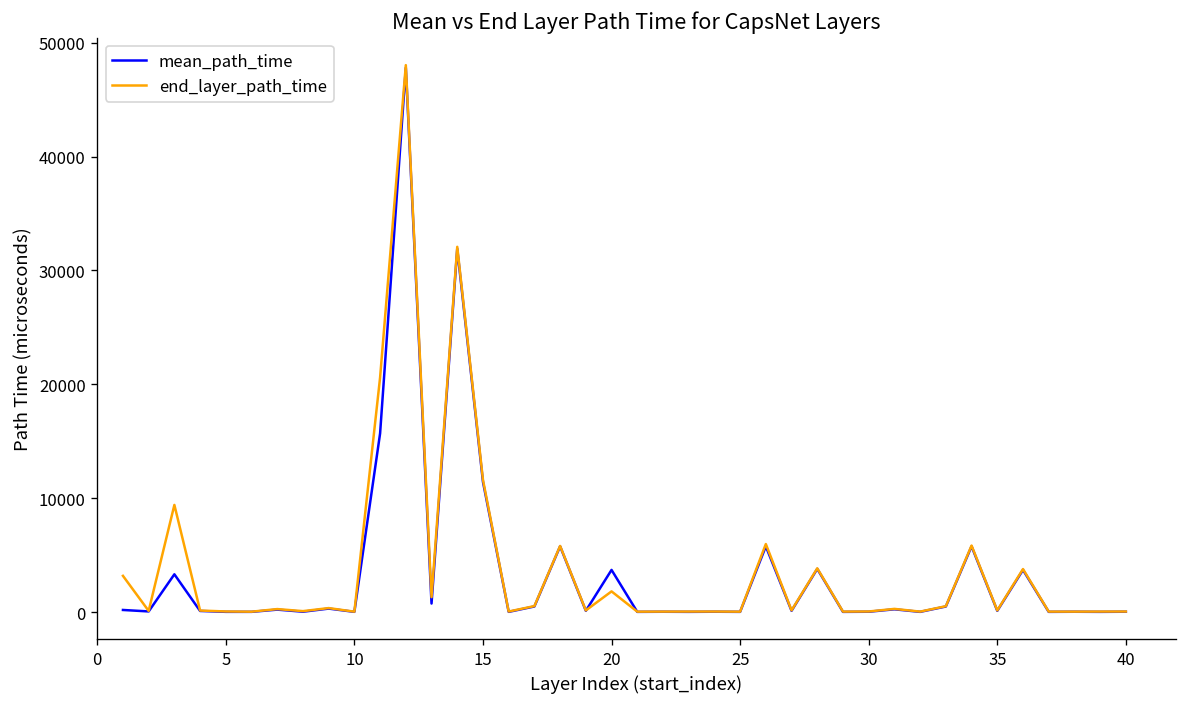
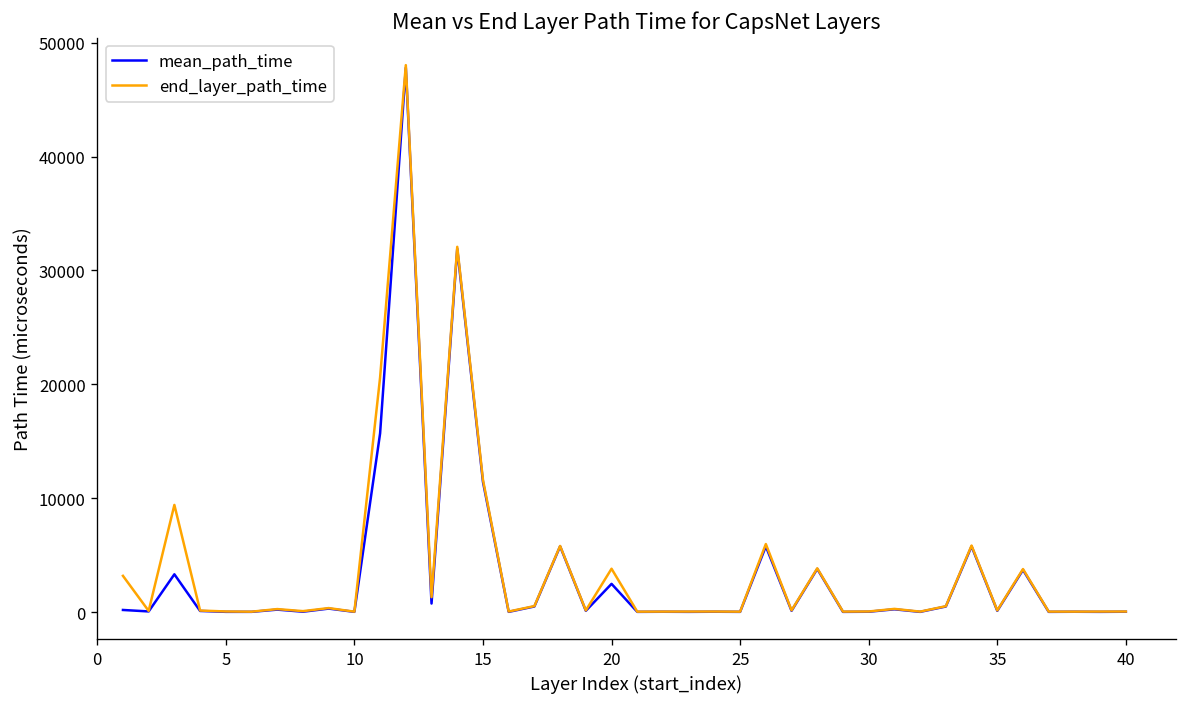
mean_path_time, 20: 4000 -> 2000
end_layer_path_time, 20: 2000 -> 4000
